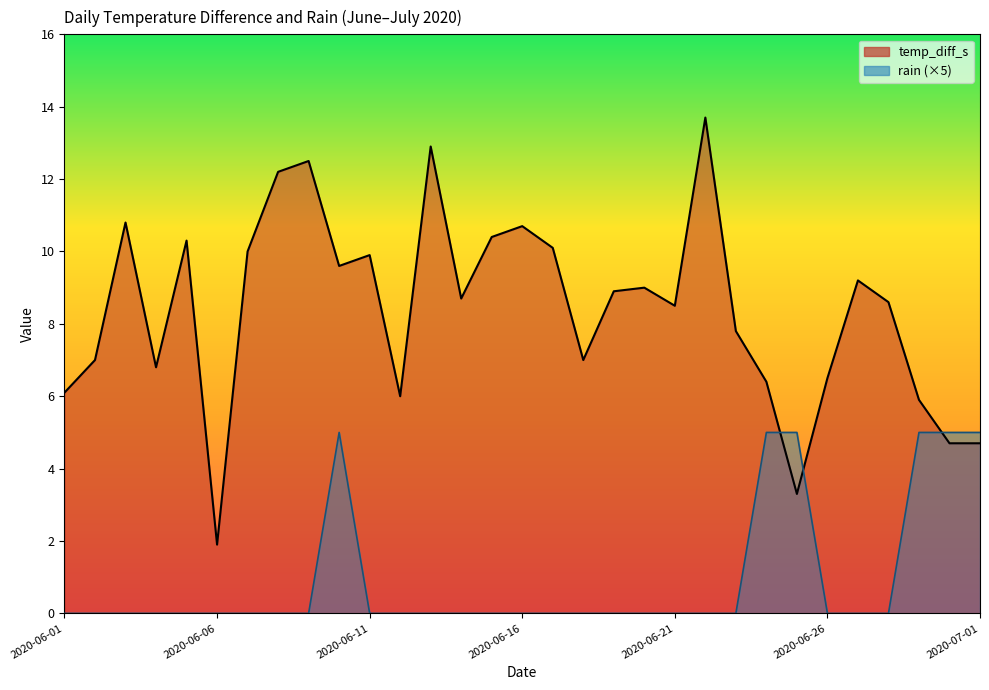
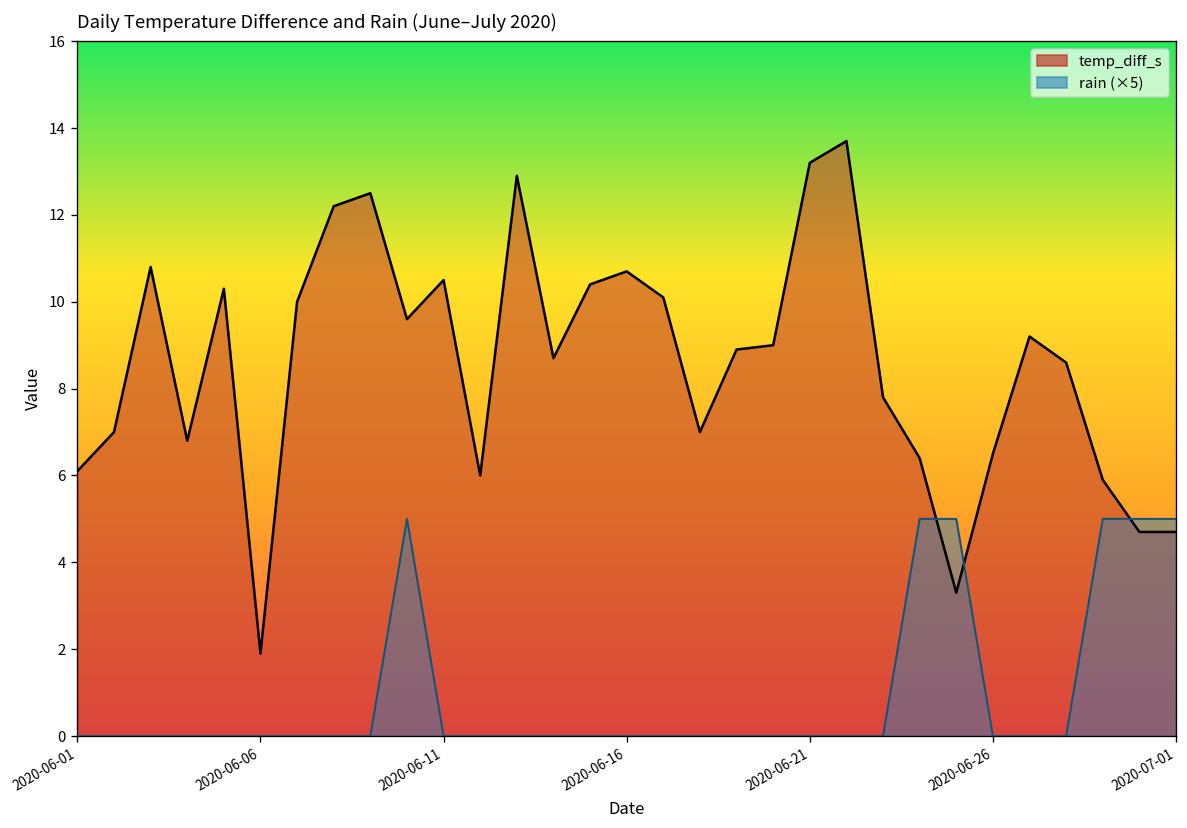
temp_diff_s, 2020-06-11: 9.9 -> 10.5
temp_diff_s, 2020-06-21: 8.5 -> 13.2
